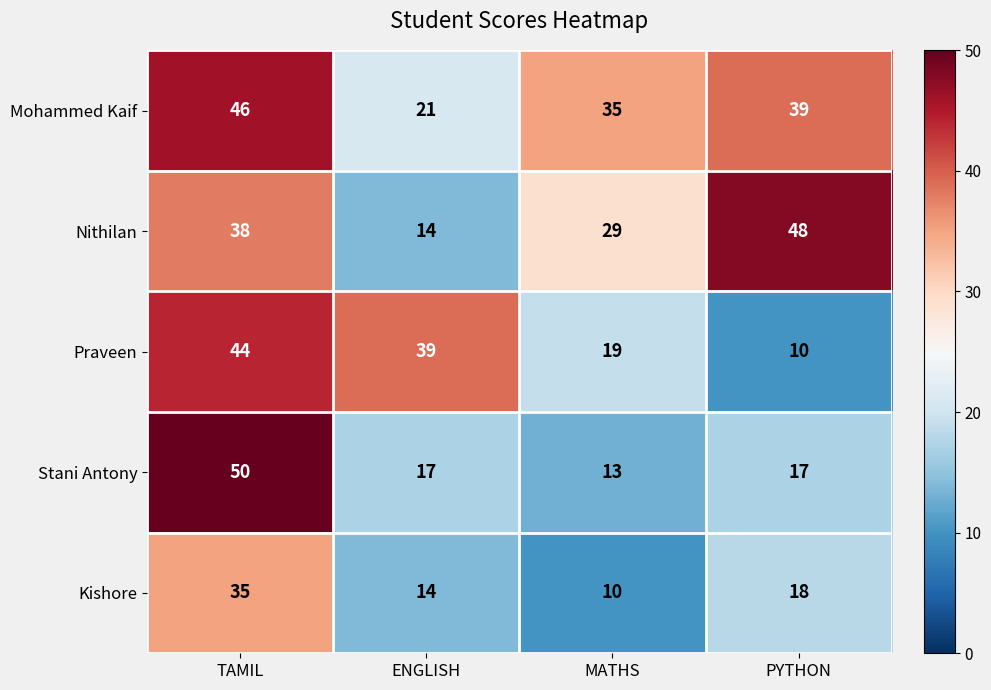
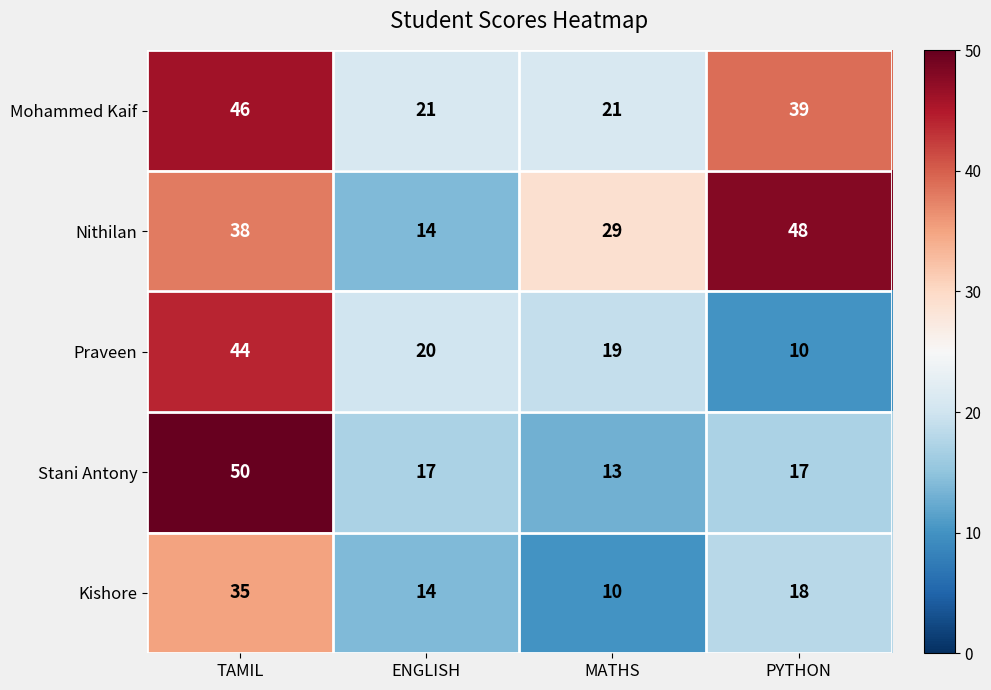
Mohammed Kaif, MATHS: 35 -> 21
Praveen, ENGLISH: 39 -> 20
